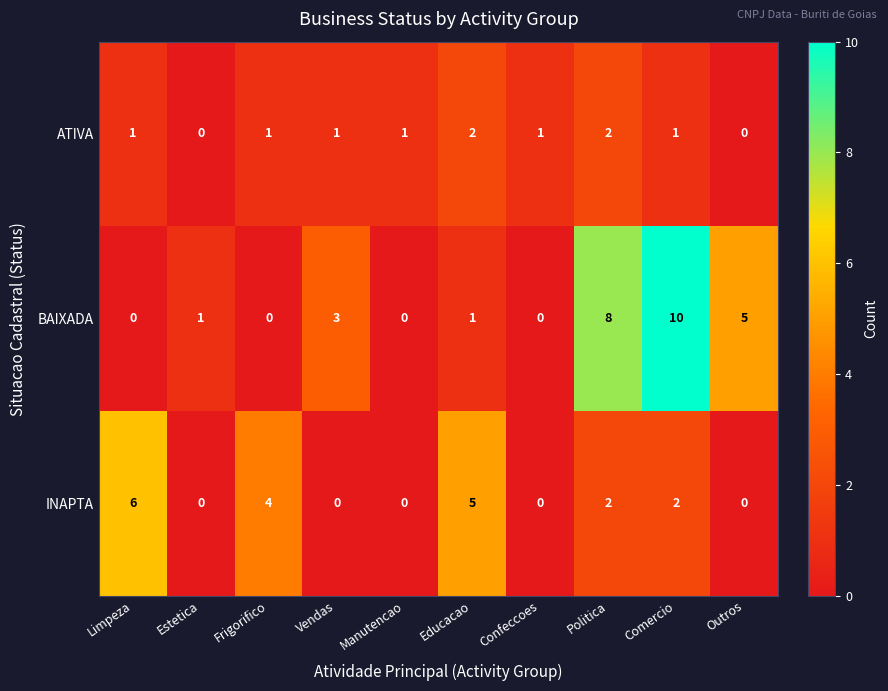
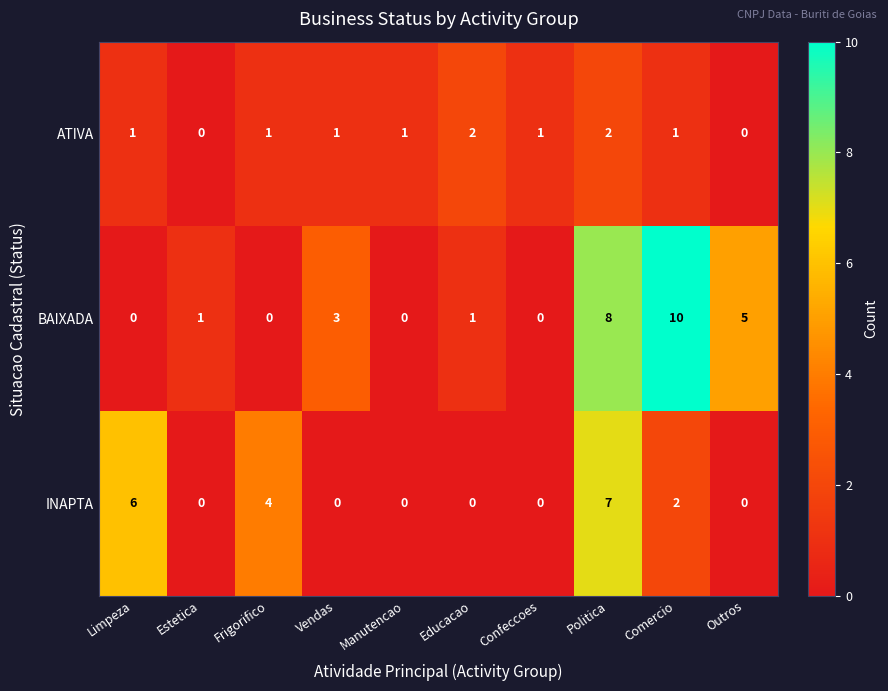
INAPTA, Educacao: 5 -> 0
INAPTA, Politica: 2 -> 7
